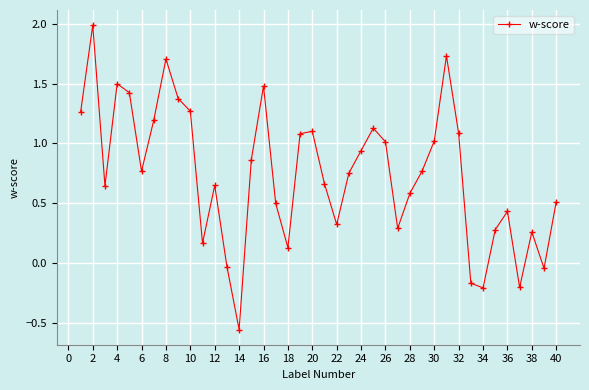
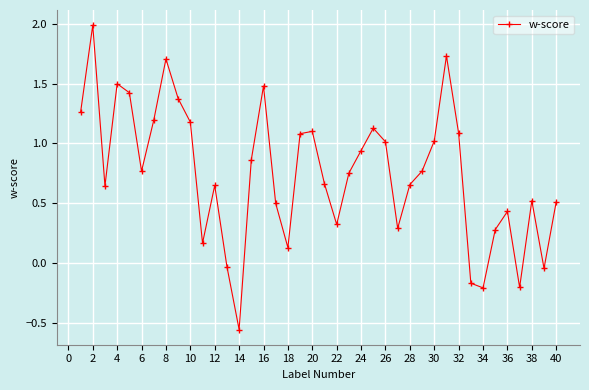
10: 1.27 -> 1.18
28: 0.58 -> 0.66
38: 0.26 -> 0.52
